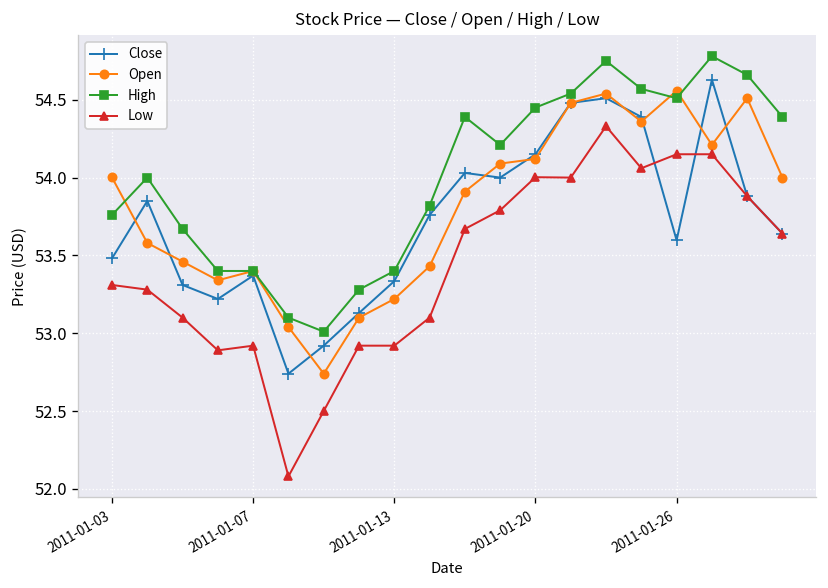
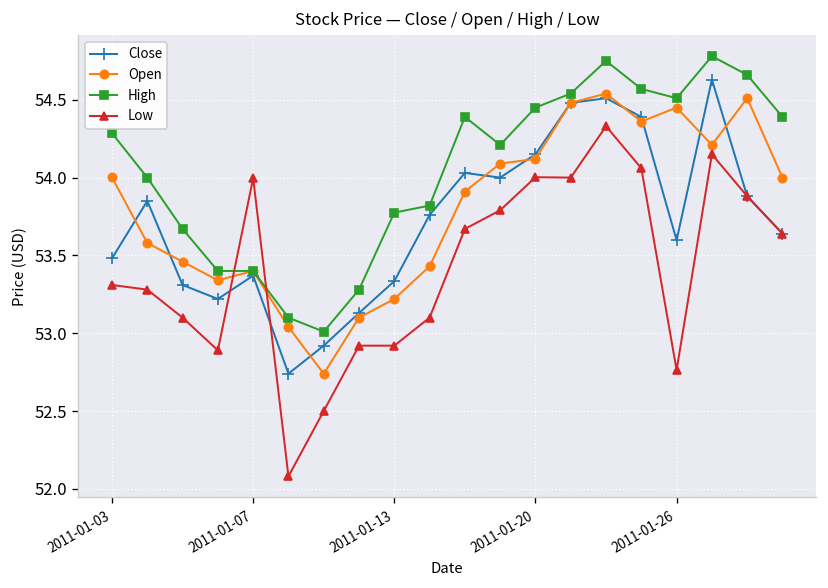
High, 2011-01-03: 53.76 -> 54.29
Low, 2011-01-07: 52.92 -> 54.00
High, 2011-01-13: 53.40 -> 53.78
Open, 2011-01-26: 54.56 -> 54.45
Low, 2011-01-26: 54.15 -> 52.76
